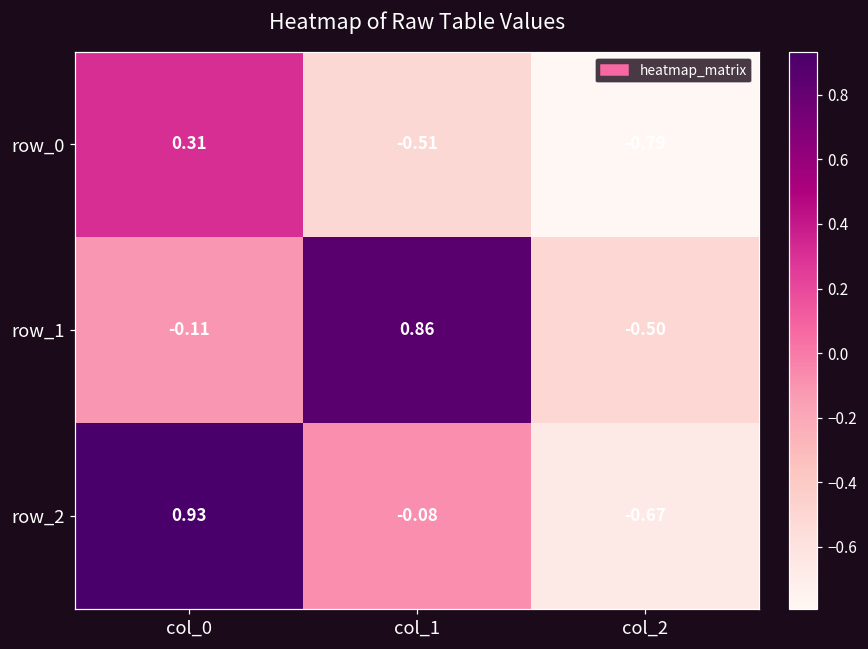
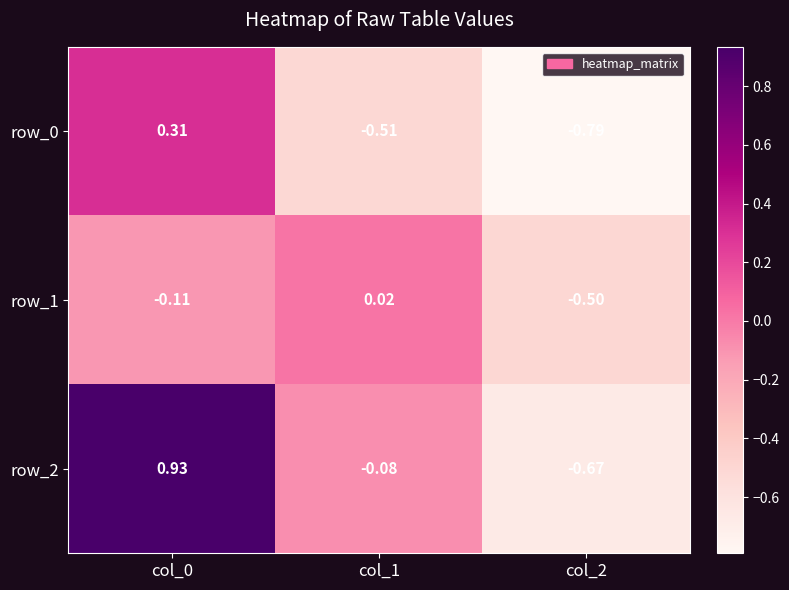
row_1, col_1: 0.86 -> 0.02
